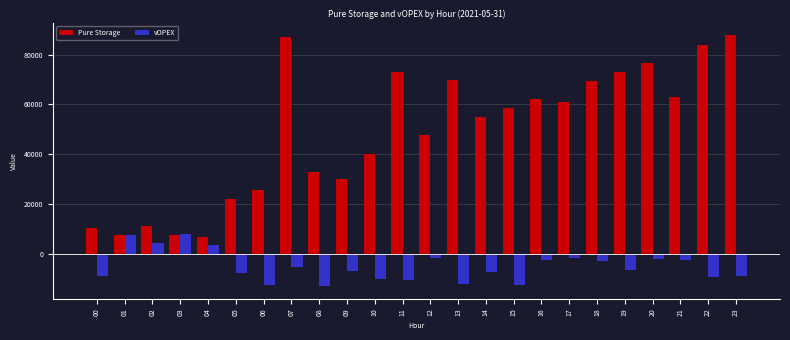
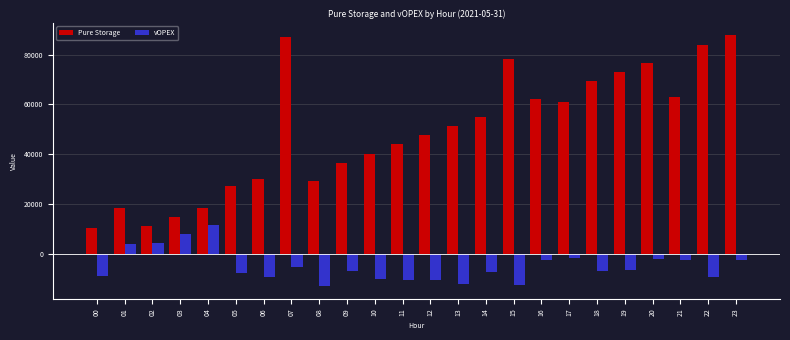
Pure Storage, 01: 7000 -> 18000
vOPEX, 01: 7000 -> 4000
Pure Storage, 03: 8000 -> 15000
Pure Storage, 04: 7000 -> 18000
vOPEX, 04: 3000 -> 11000
Pure Storage, 05: 22000 -> 27000
Pure Storage, 06: 26000 -> 30000
vOPEX, 06: -13000 -> -9000
Pure Storage, 08: 33000 -> 29000
Pure Storage, 09: 30000 -> 37000
Pure Storage, 11: 73000 -> 44000
vOPEX, 12: -2000 -> -11000
Pure Storage, 13: 70000 -> 51000
Pure Storage, 15: 58000 -> 78000
vOPEX, 18: -3000 -> -7000
vOPEX, 23: -9000 -> -3000
